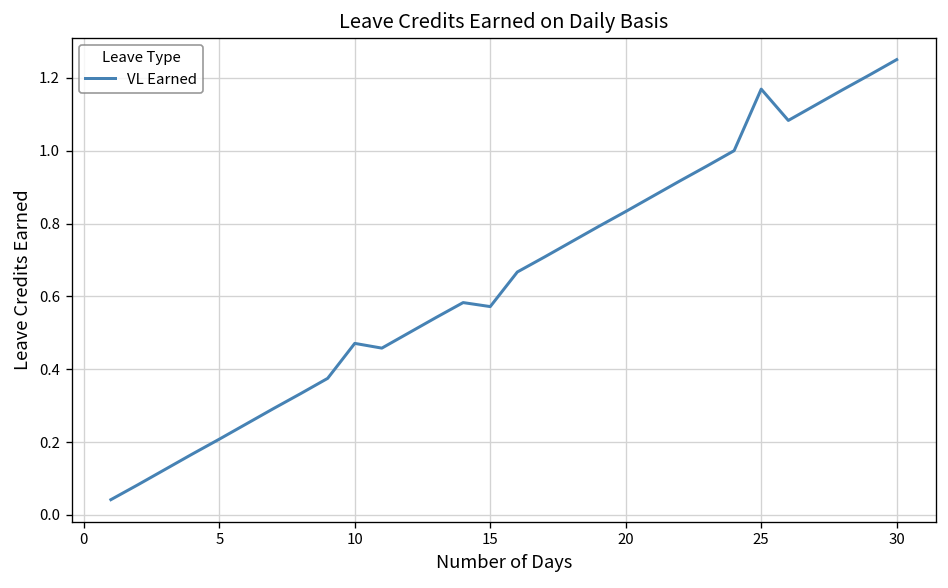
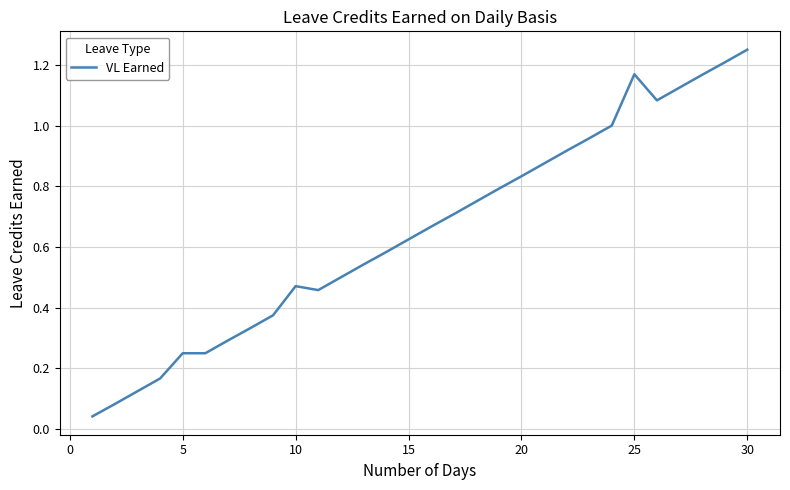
5: 0.21 -> 0.25
15: 0.57 -> 0.63
